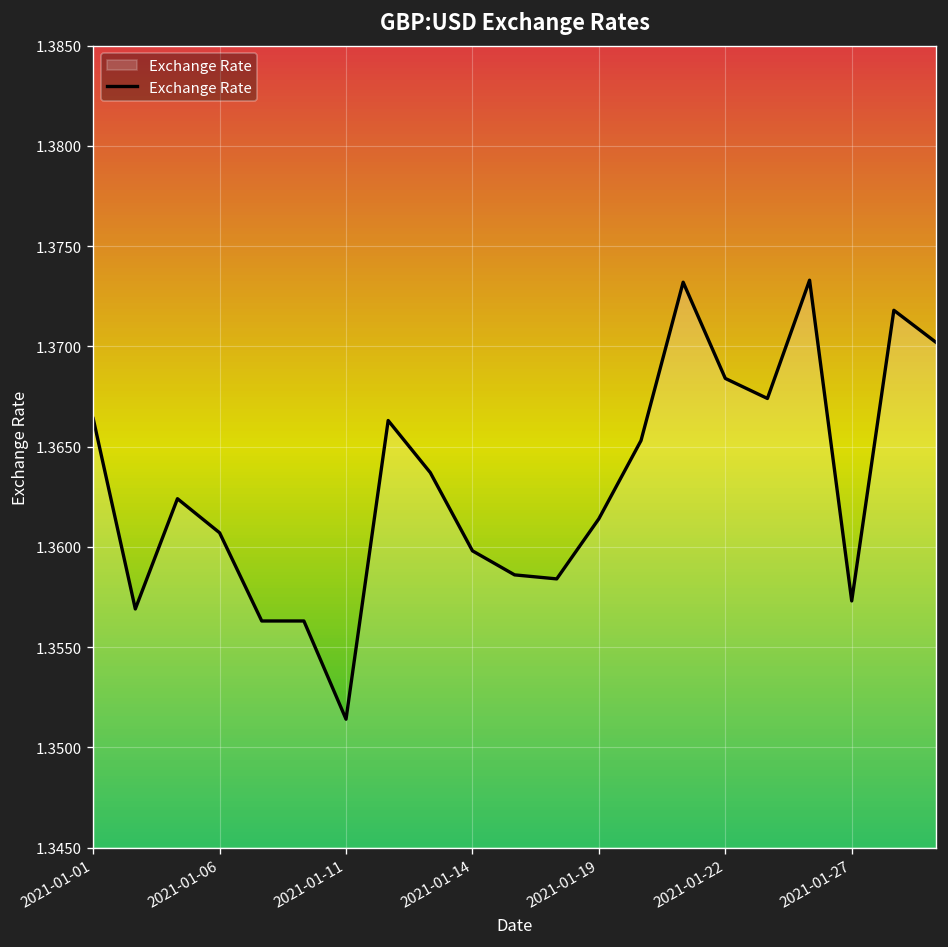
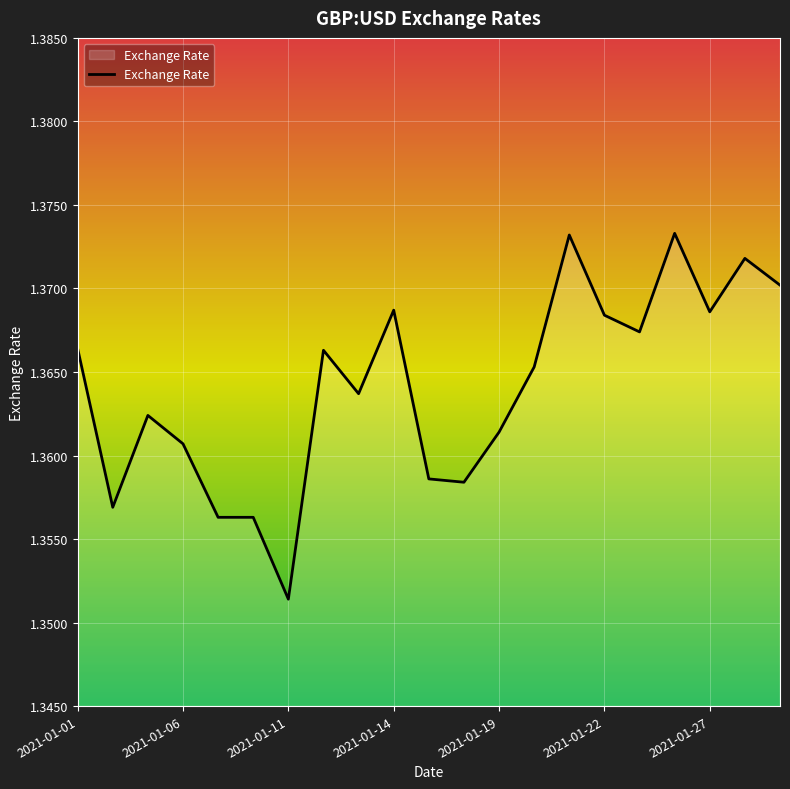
2021-01-14: 1.3598 -> 1.3687
2021-01-27: 1.3573 -> 1.3686
